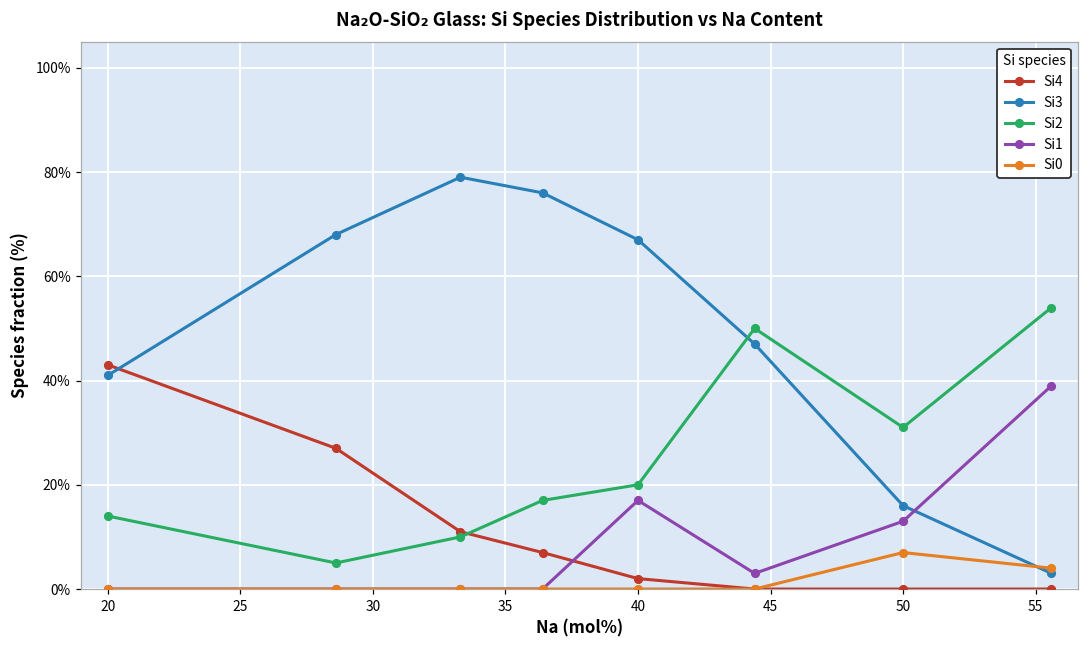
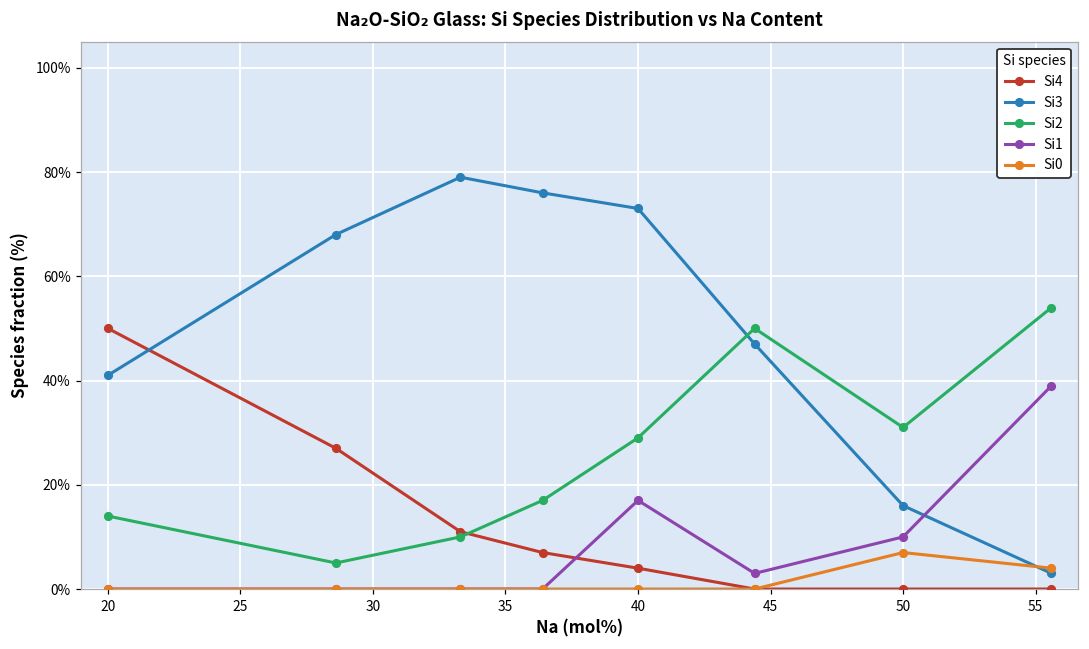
Si4, 20: 43% -> 50%
Si4, 40: 2% -> 4%
Si3, 40: 67% -> 73%
Si2, 40: 20% -> 29%
Si1, 50: 13% -> 10%
